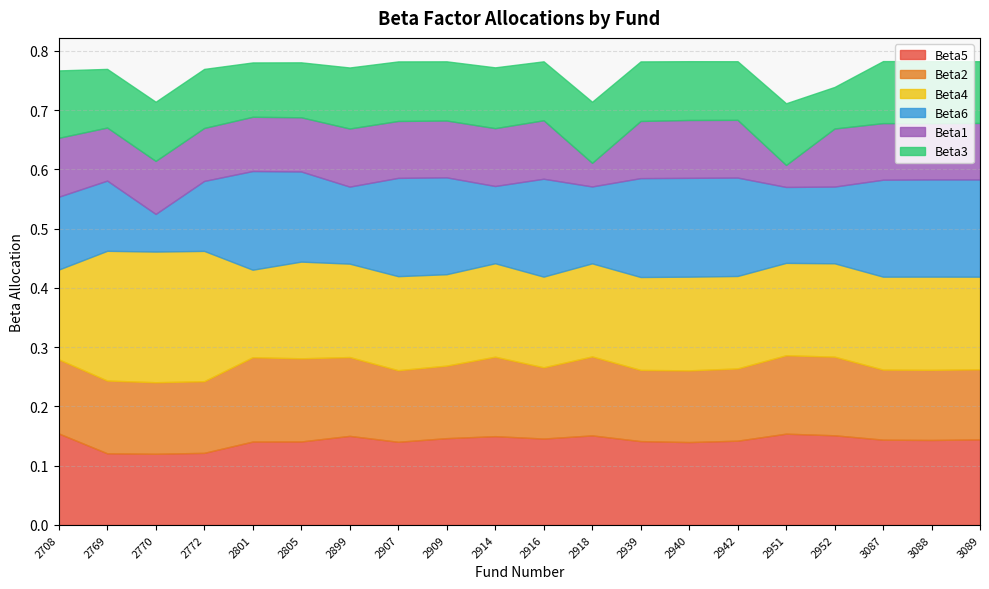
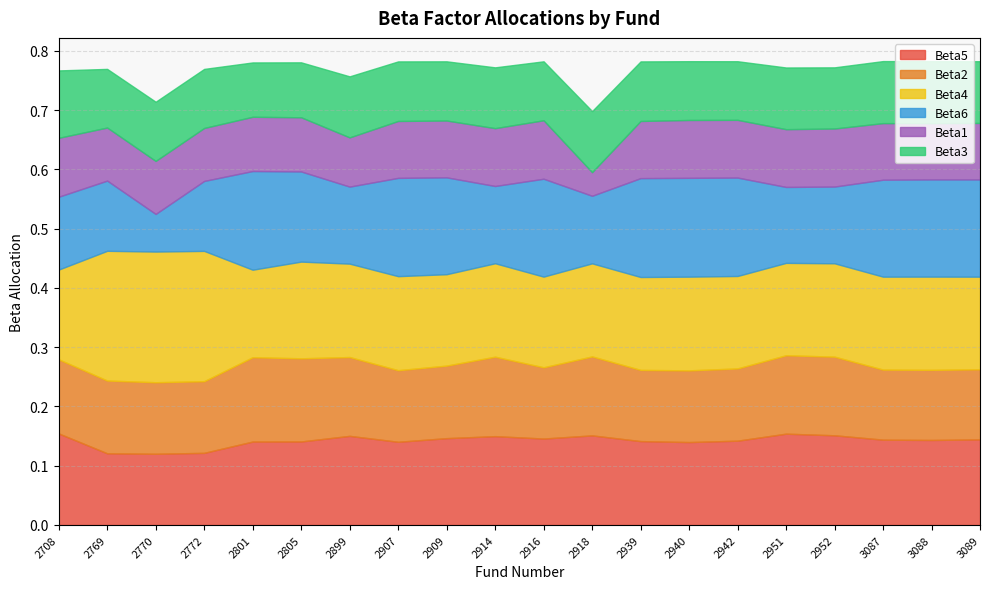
Beta1, 2899: 0.10 -> 0.08
Beta6, 2918: 0.13 -> 0.11
Beta1, 2951: 0.04 -> 0.10
Beta3, 2952: 0.07 -> 0.10
